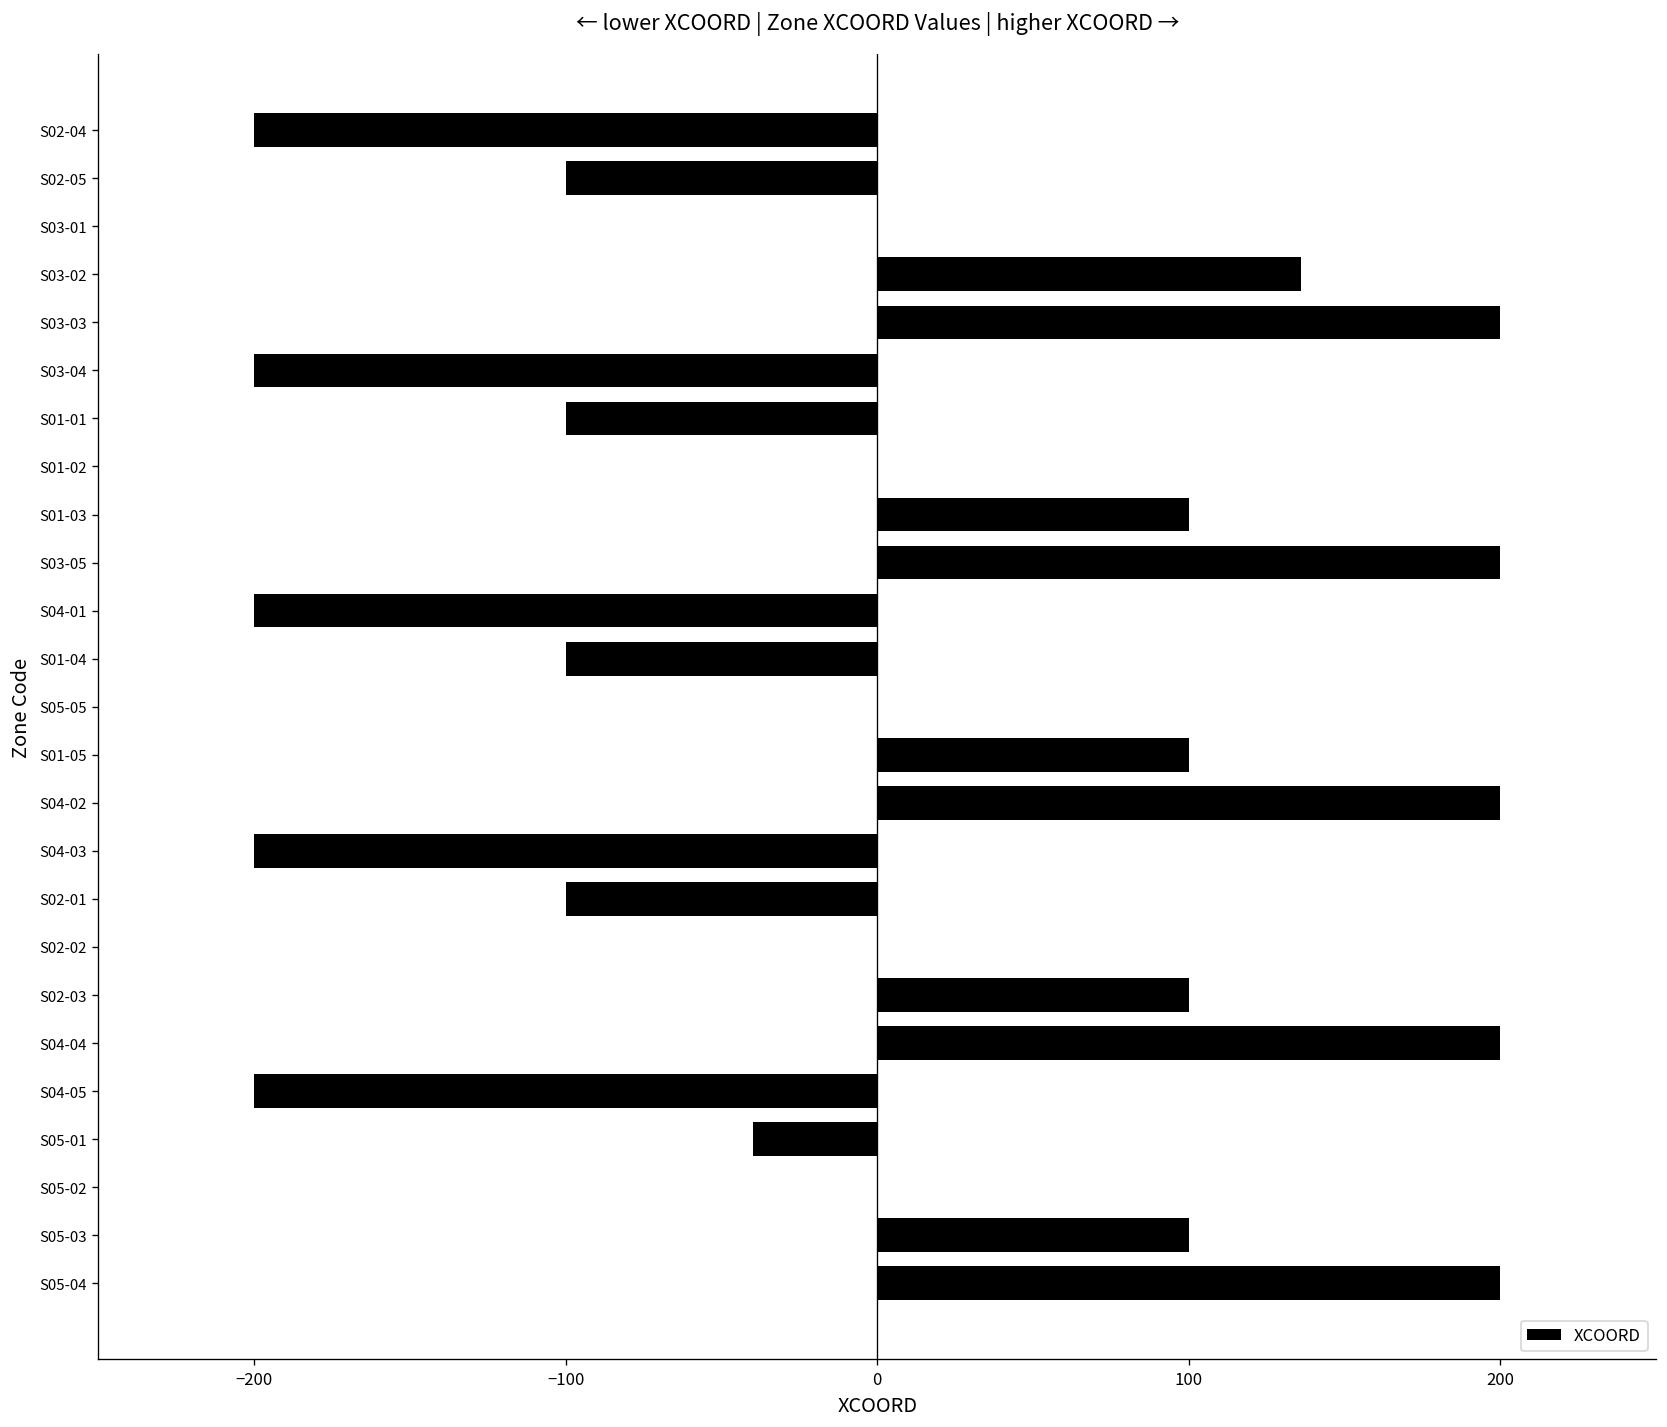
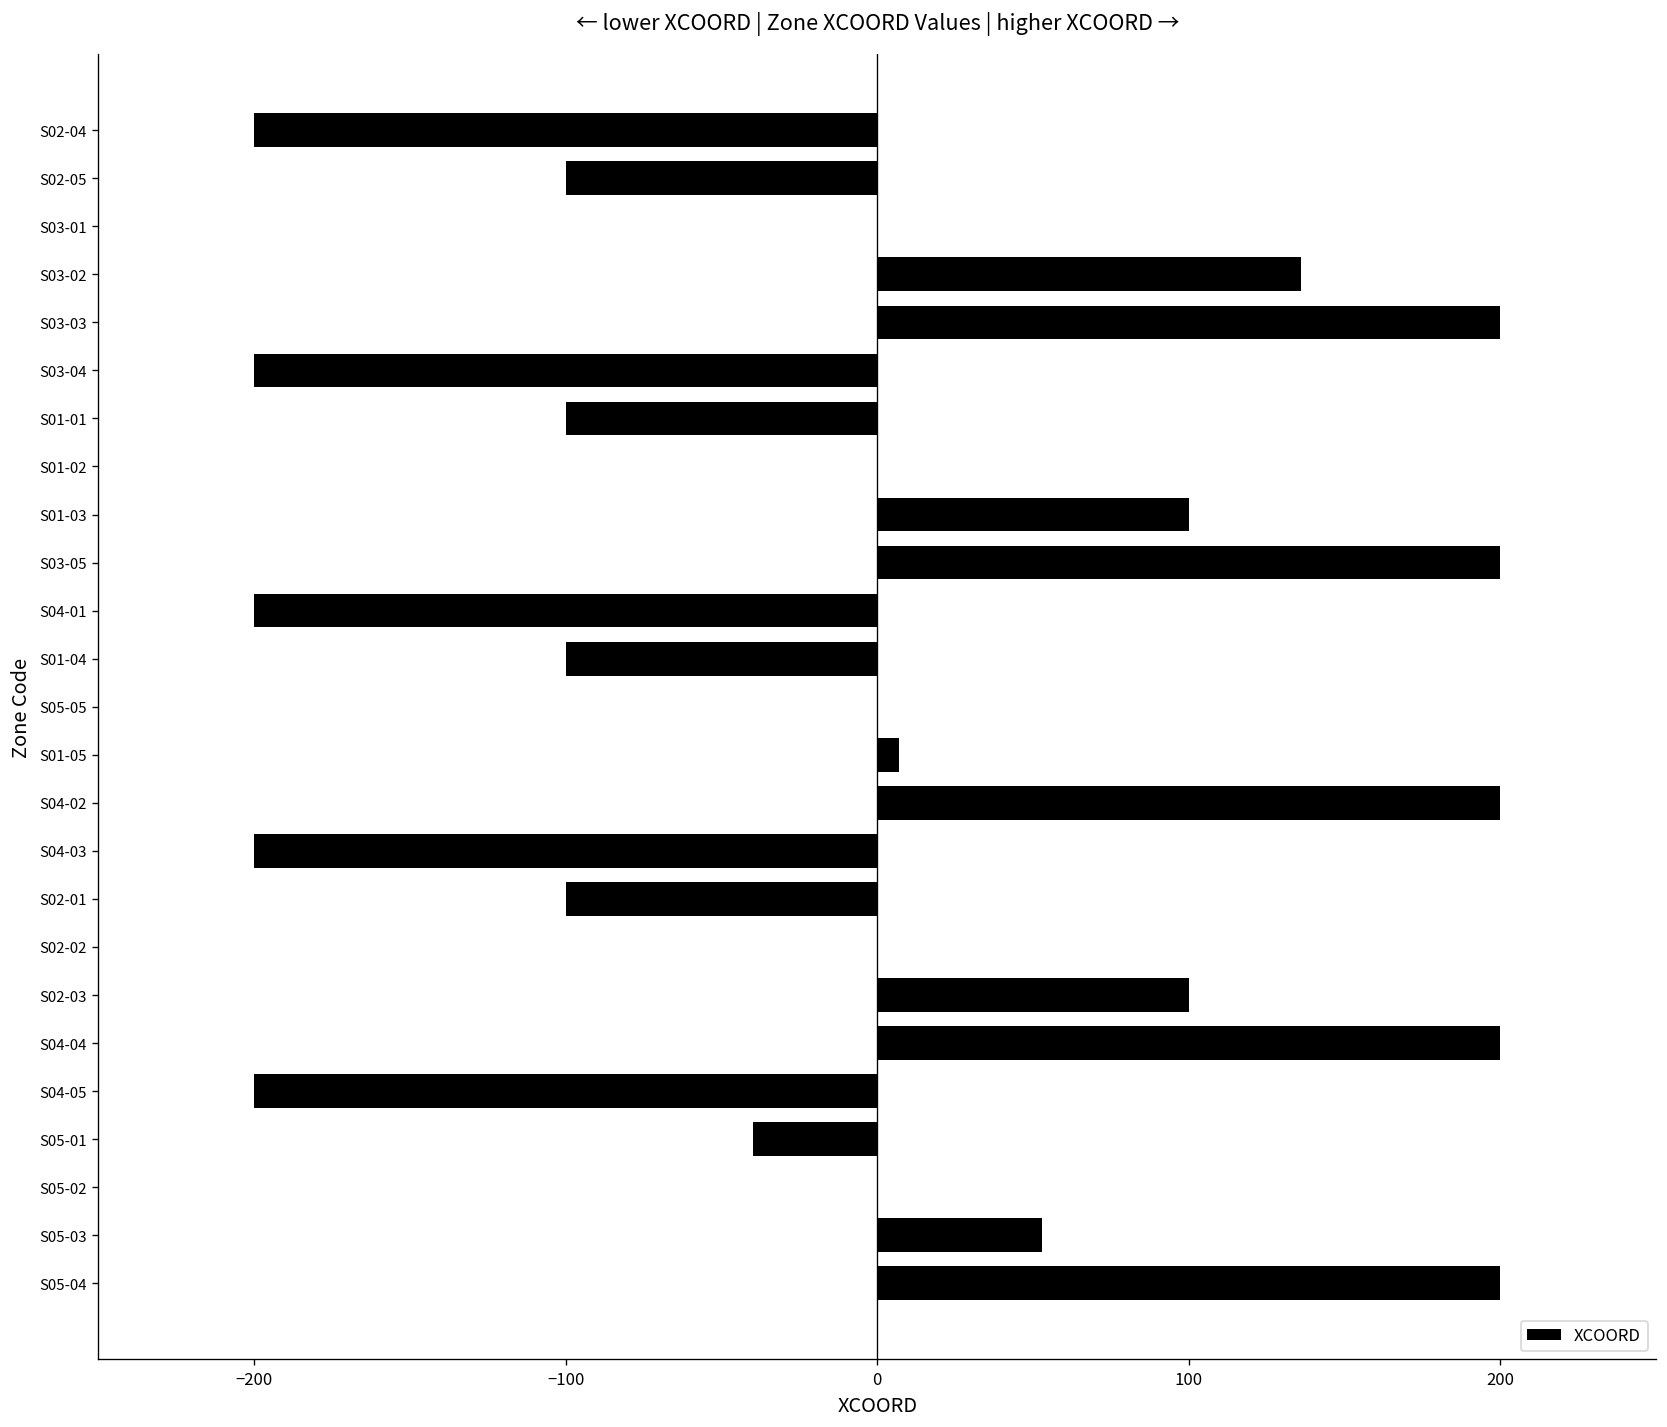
S01-05: 100 -> 7
S05-03: 100 -> 53
